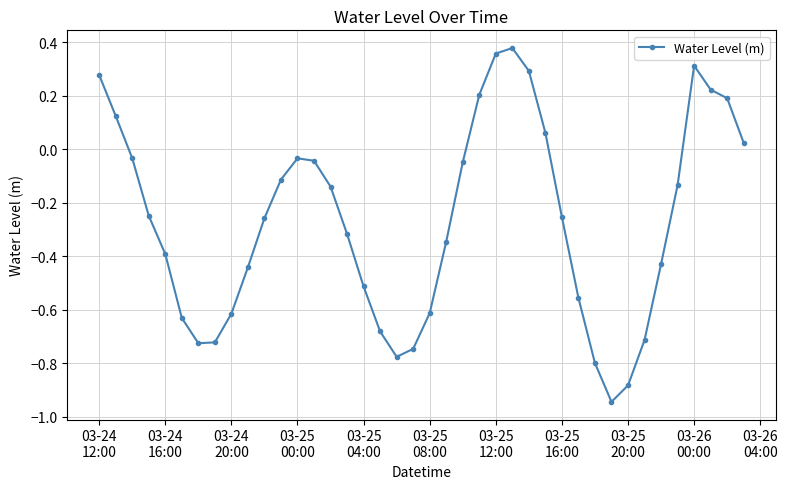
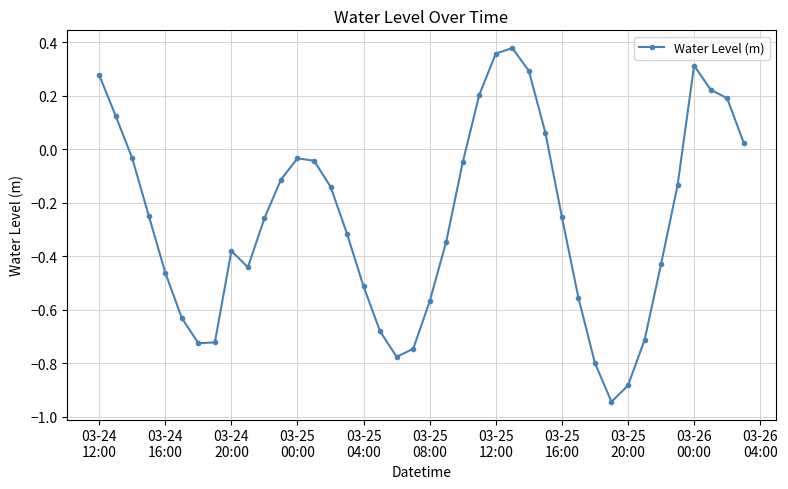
03-24 16:00: -0.39 -> -0.46
03-24 20:00: -0.61 -> -0.38
03-25 08:00: -0.61 -> -0.57
